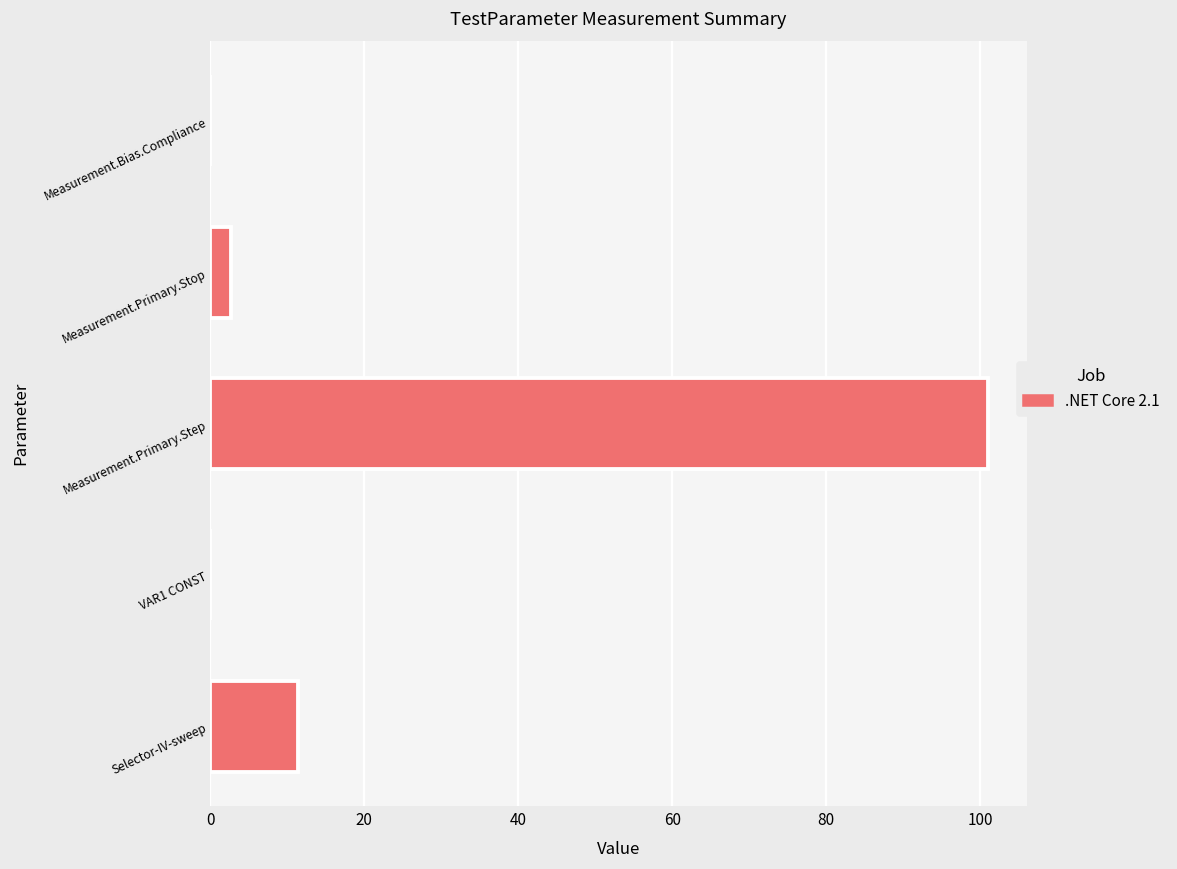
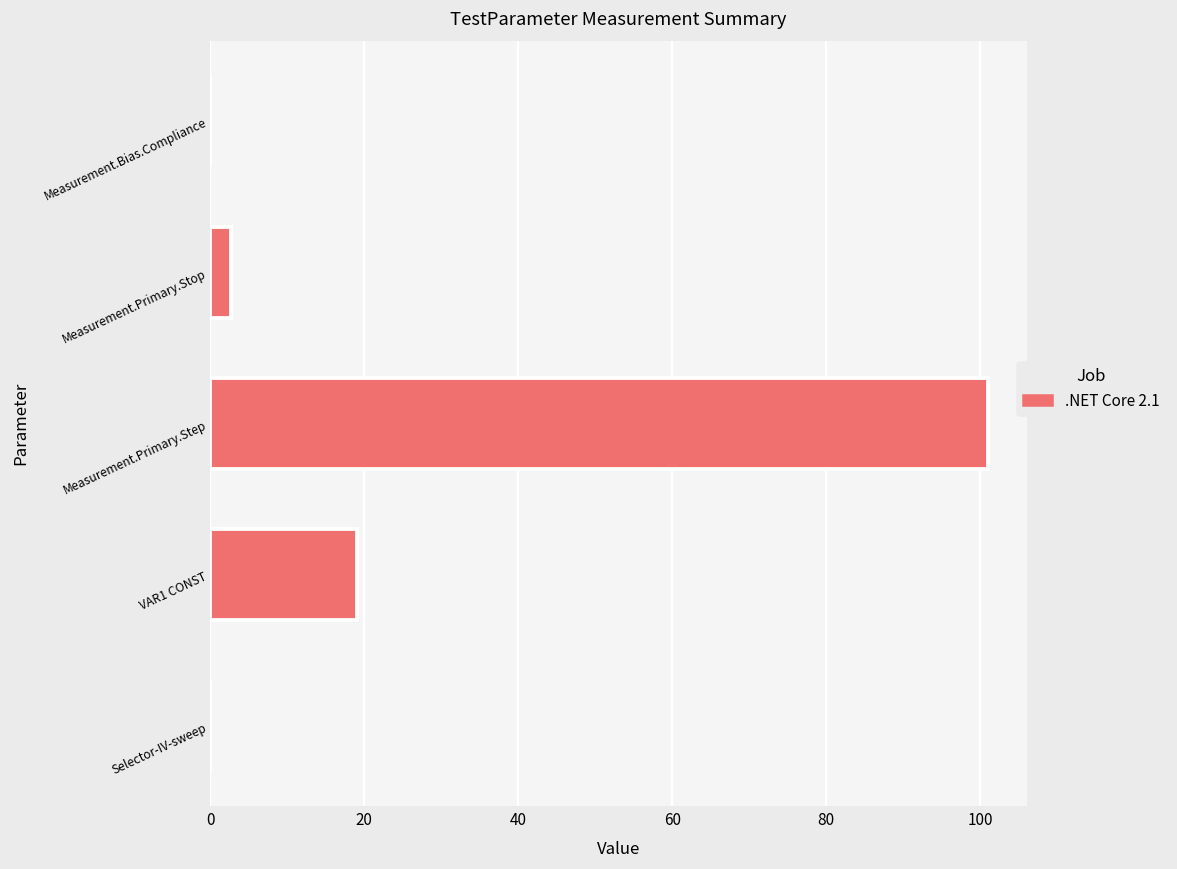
VAR1 CONST: 0 -> 19
Selector-IV-sweep: 11 -> 0
